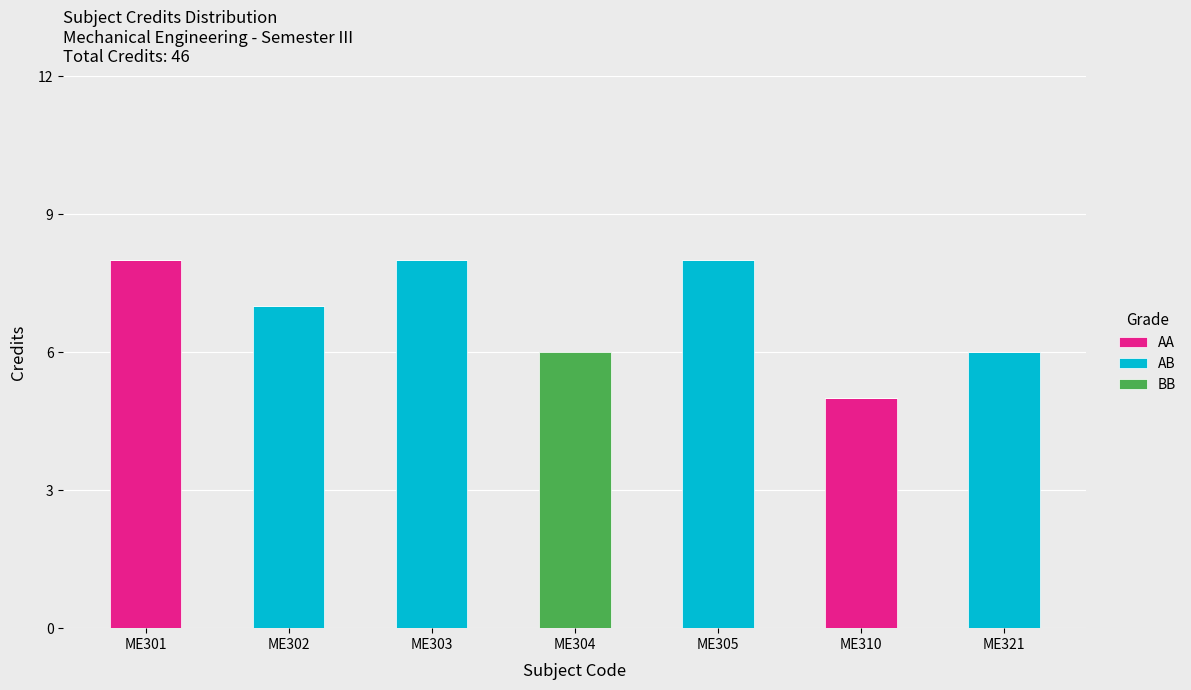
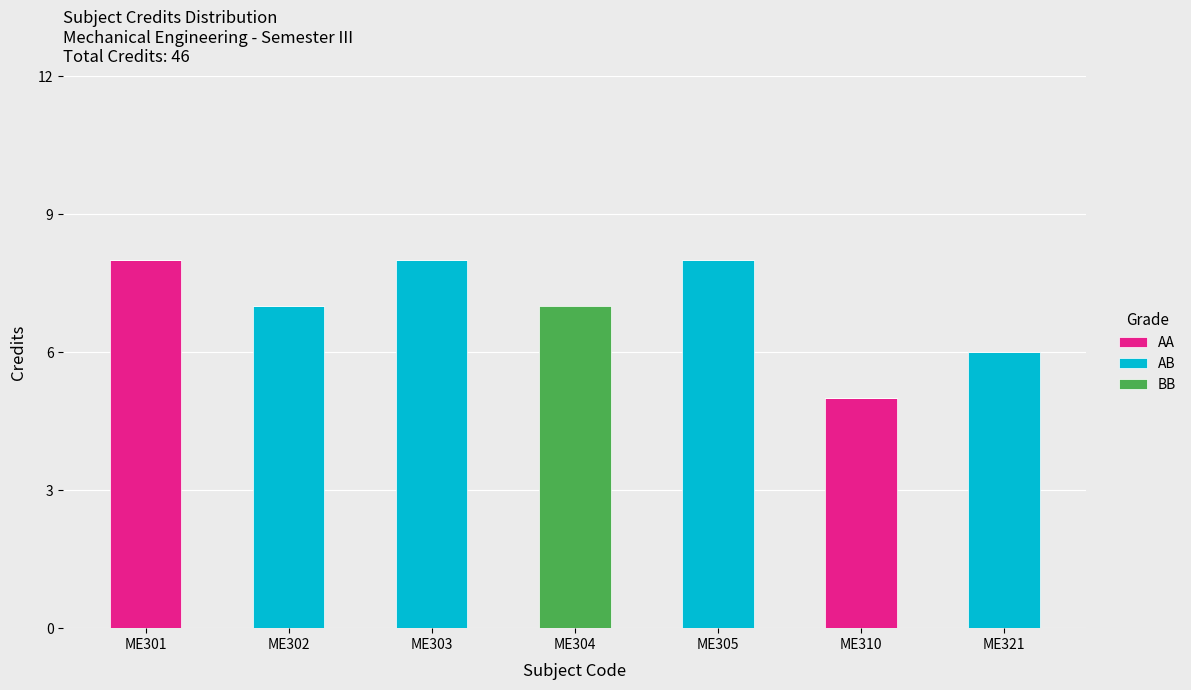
BB, ME304: 6 -> 7
